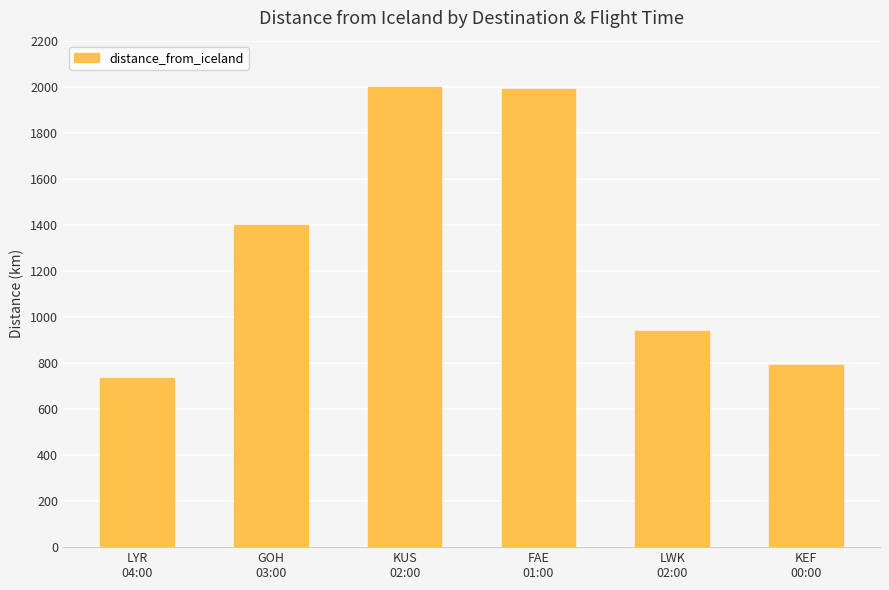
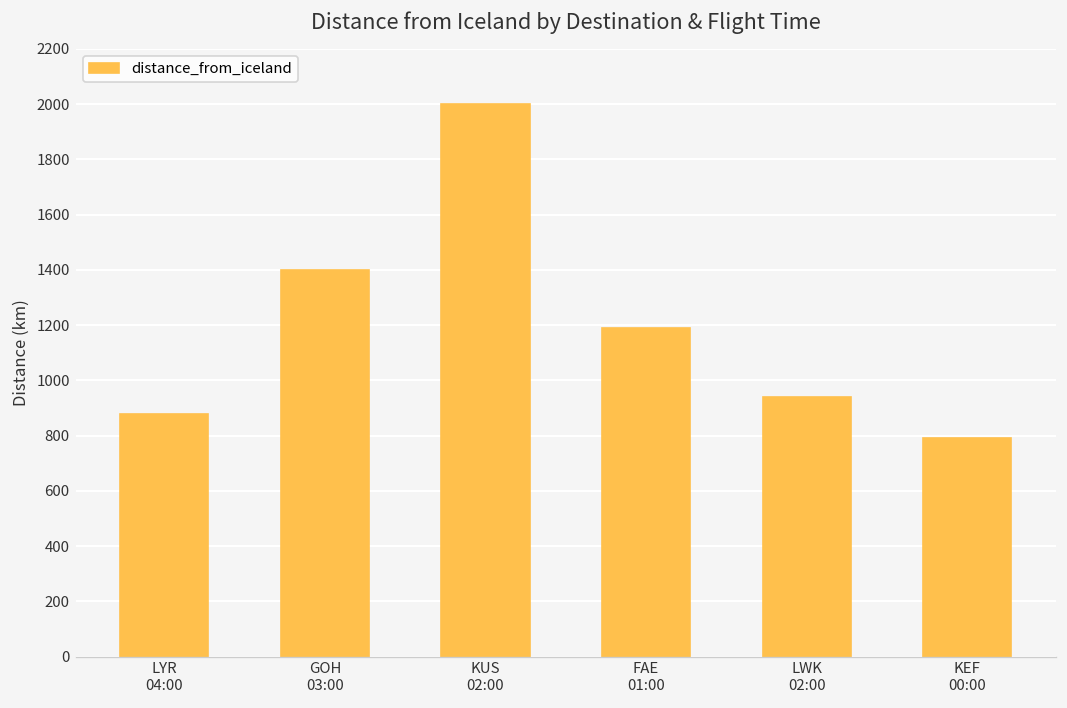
LYR 04:00: 740 -> 880
FAE 01:00: 1990 -> 1190
